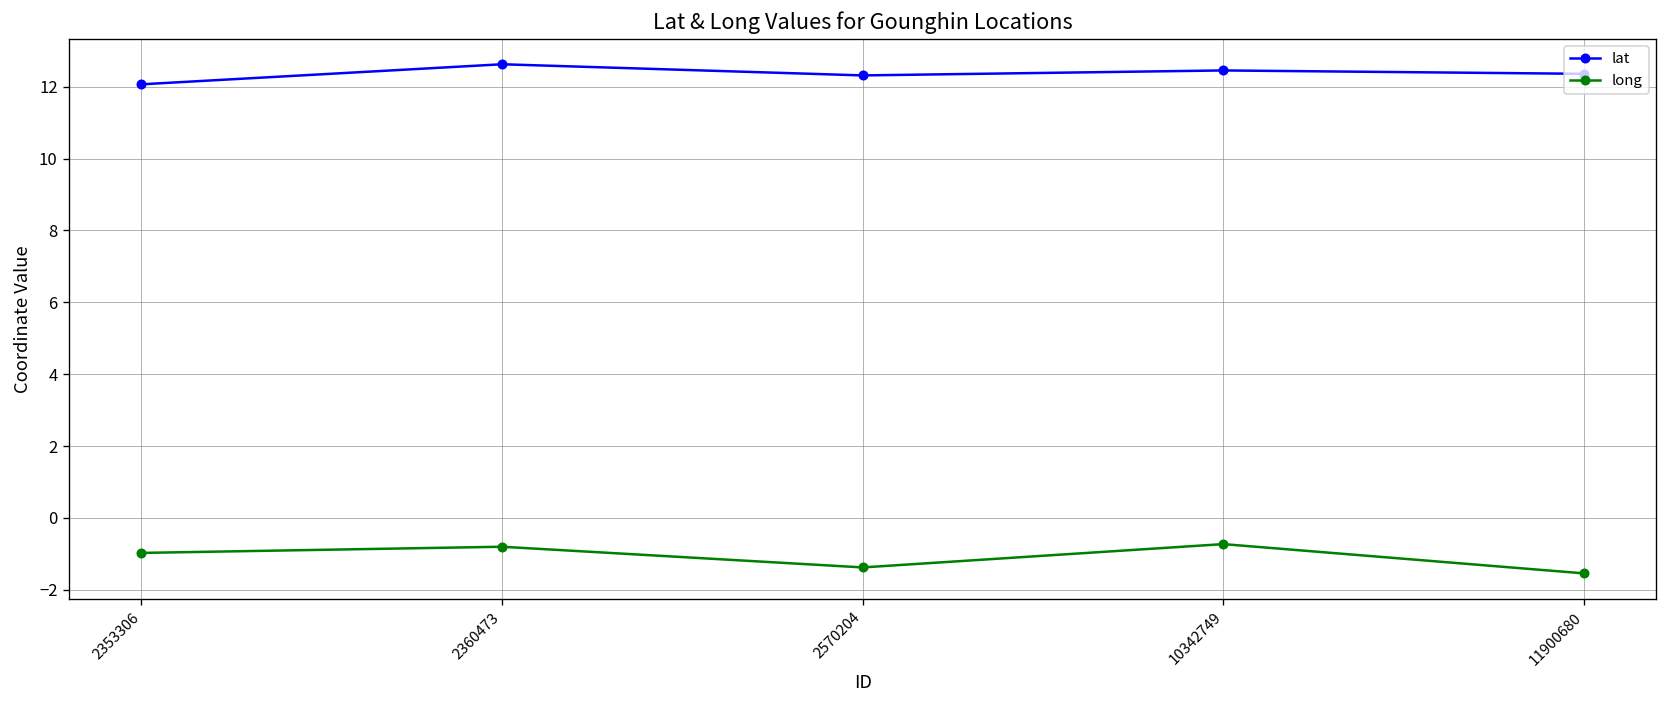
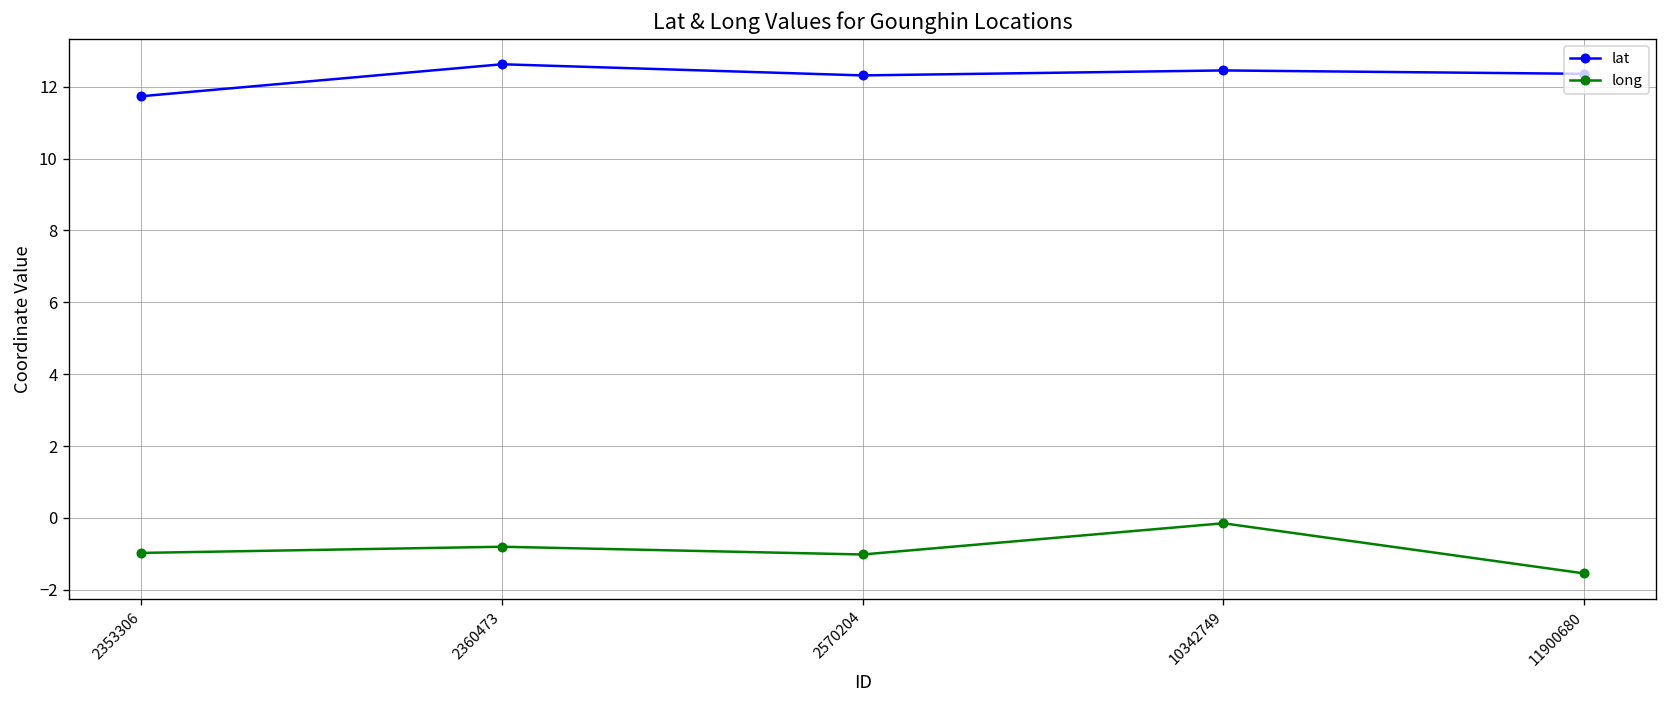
lat, 2353306: 12.1 -> 11.7
long, 2570204: -1.4 -> -1.0
long, 10342749: -0.7 -> -0.2
